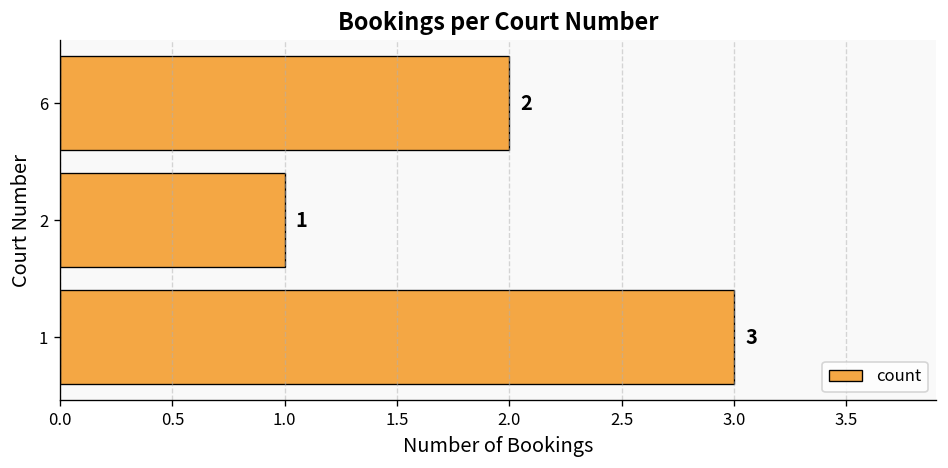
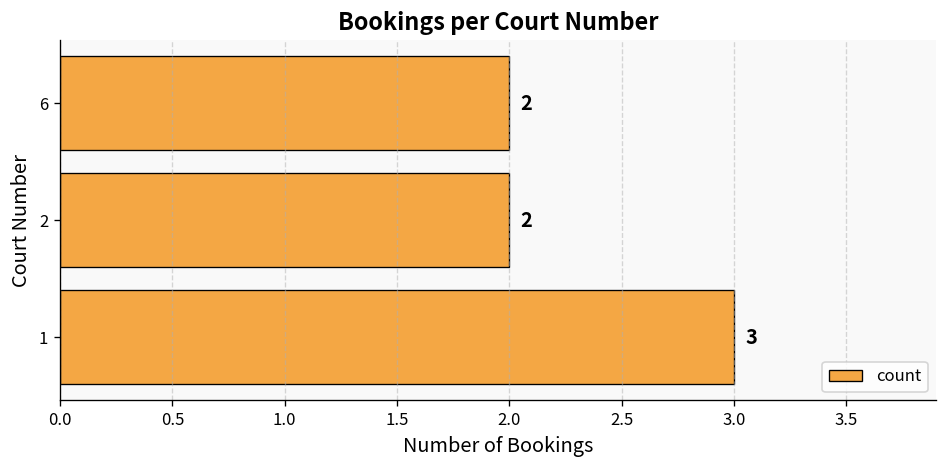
2: 1 -> 2
